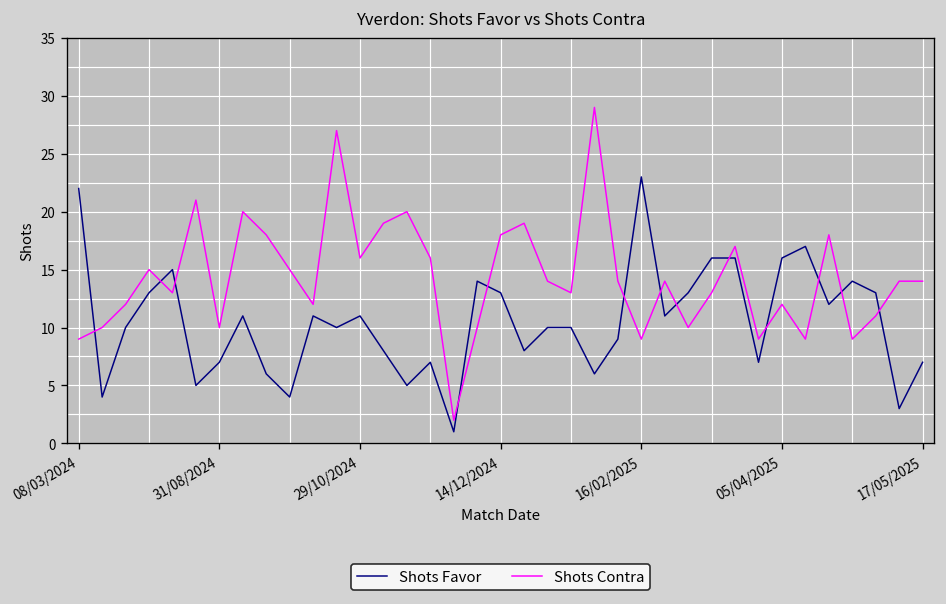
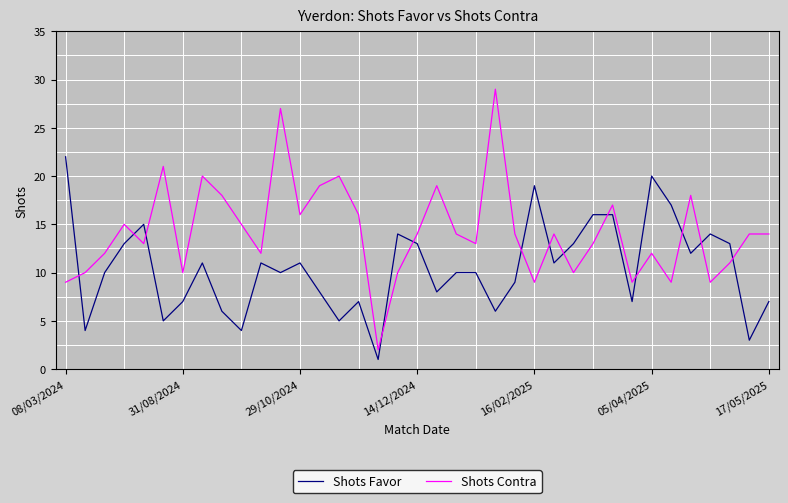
Shots Contra, 14/12/2024: 18 -> 14
Shots Favor, 16/02/2025: 23 -> 19
Shots Favor, 05/04/2025: 16 -> 20
